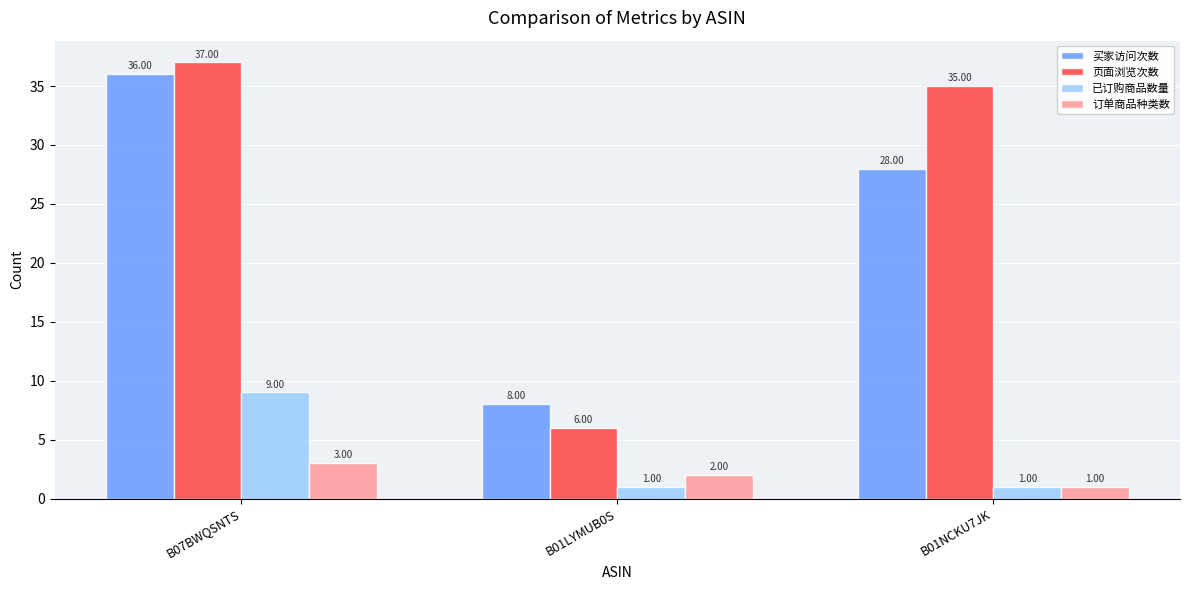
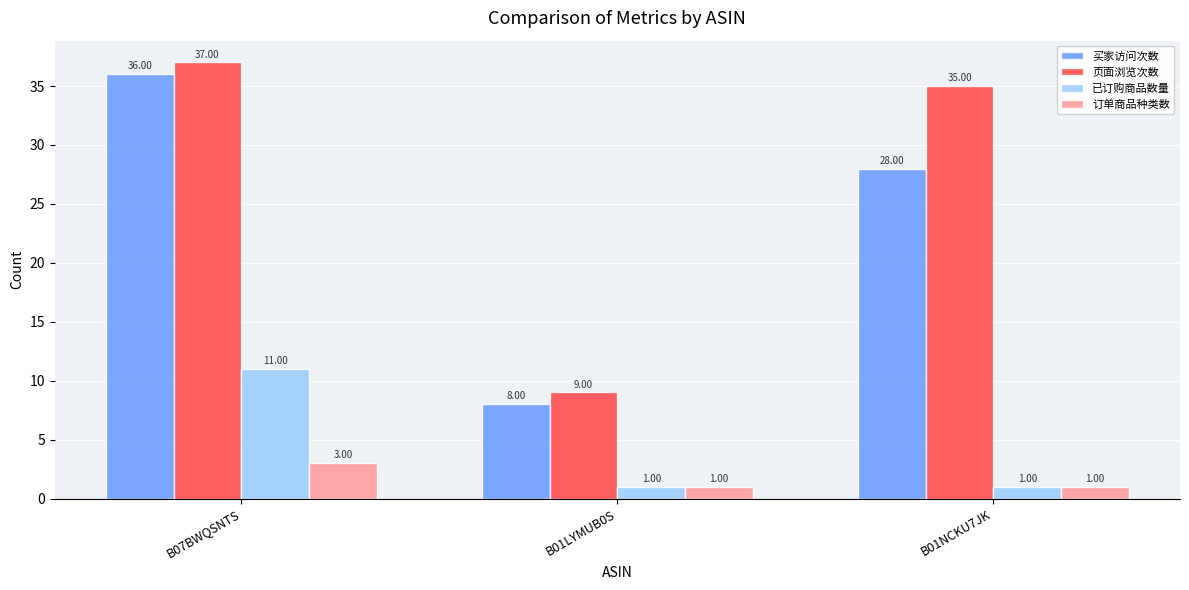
已订购商品数量, B07BWQSNTS: 9.00 -> 11.00
页面浏览次数, B01LYMUB0S: 6.00 -> 9.00
订单商品种类数, B01LYMUB0S: 2.00 -> 1.00
